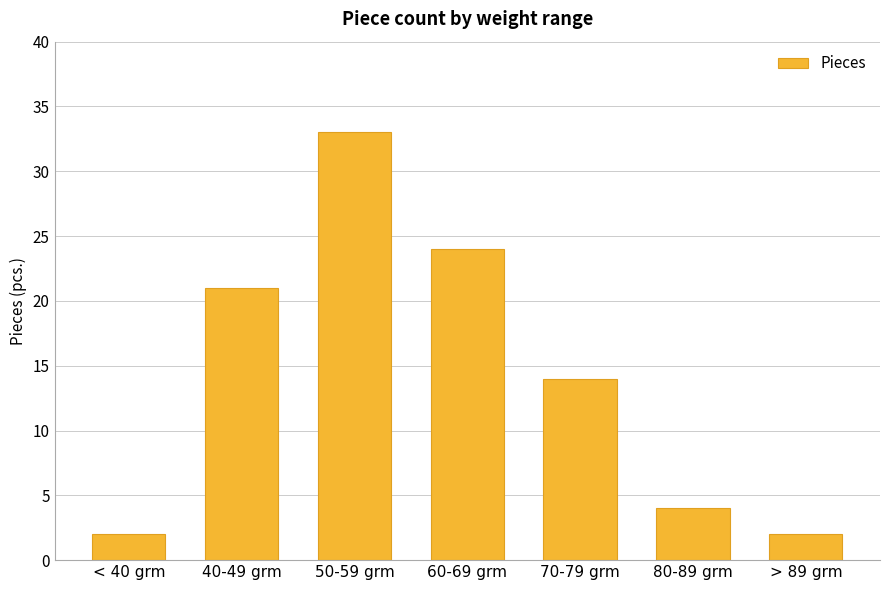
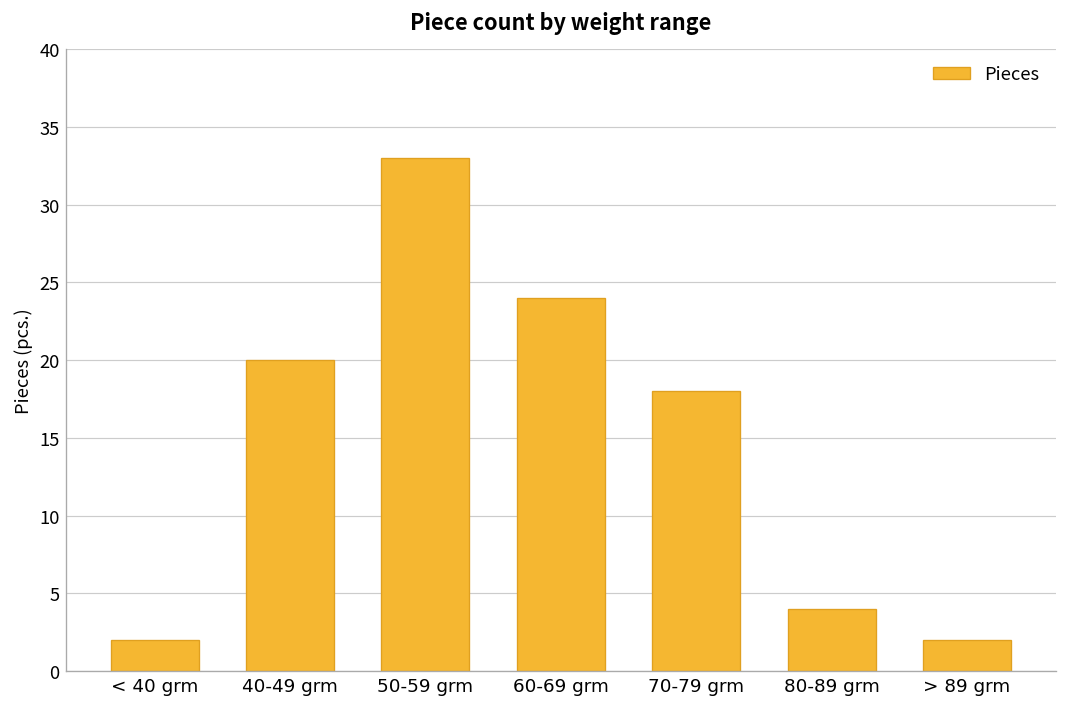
40-49 grm: 21 -> 20
70-79 grm: 14 -> 18
